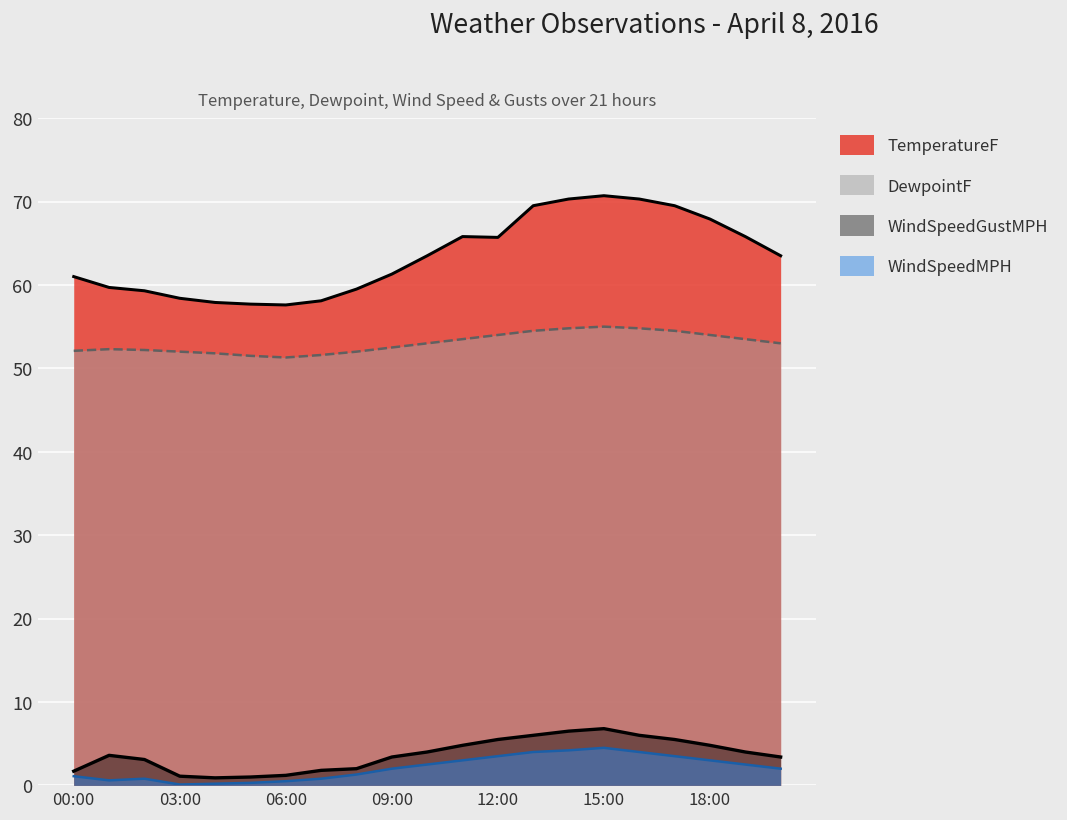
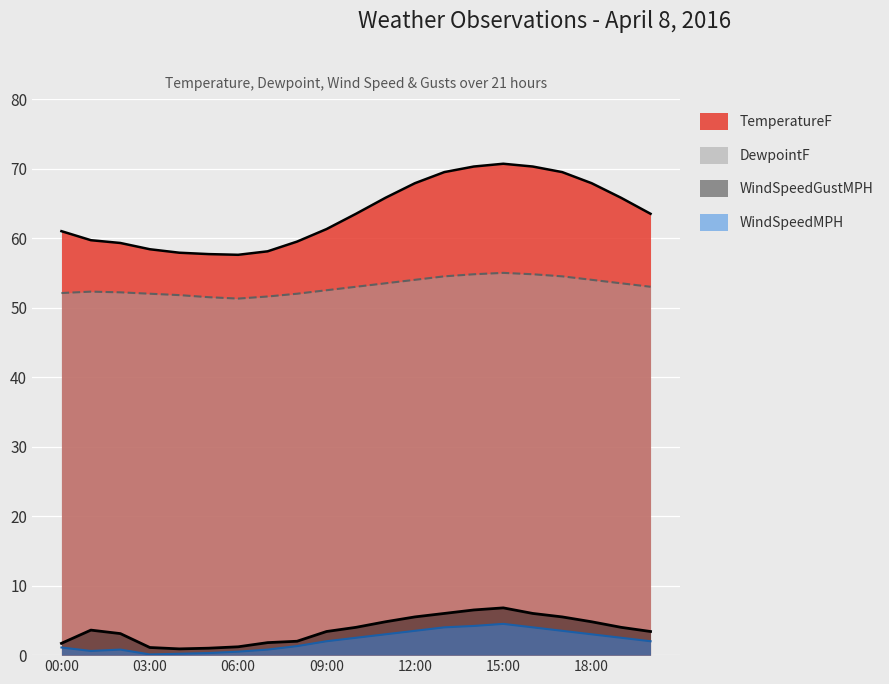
TemperatureF, 12:00: 66 -> 68
